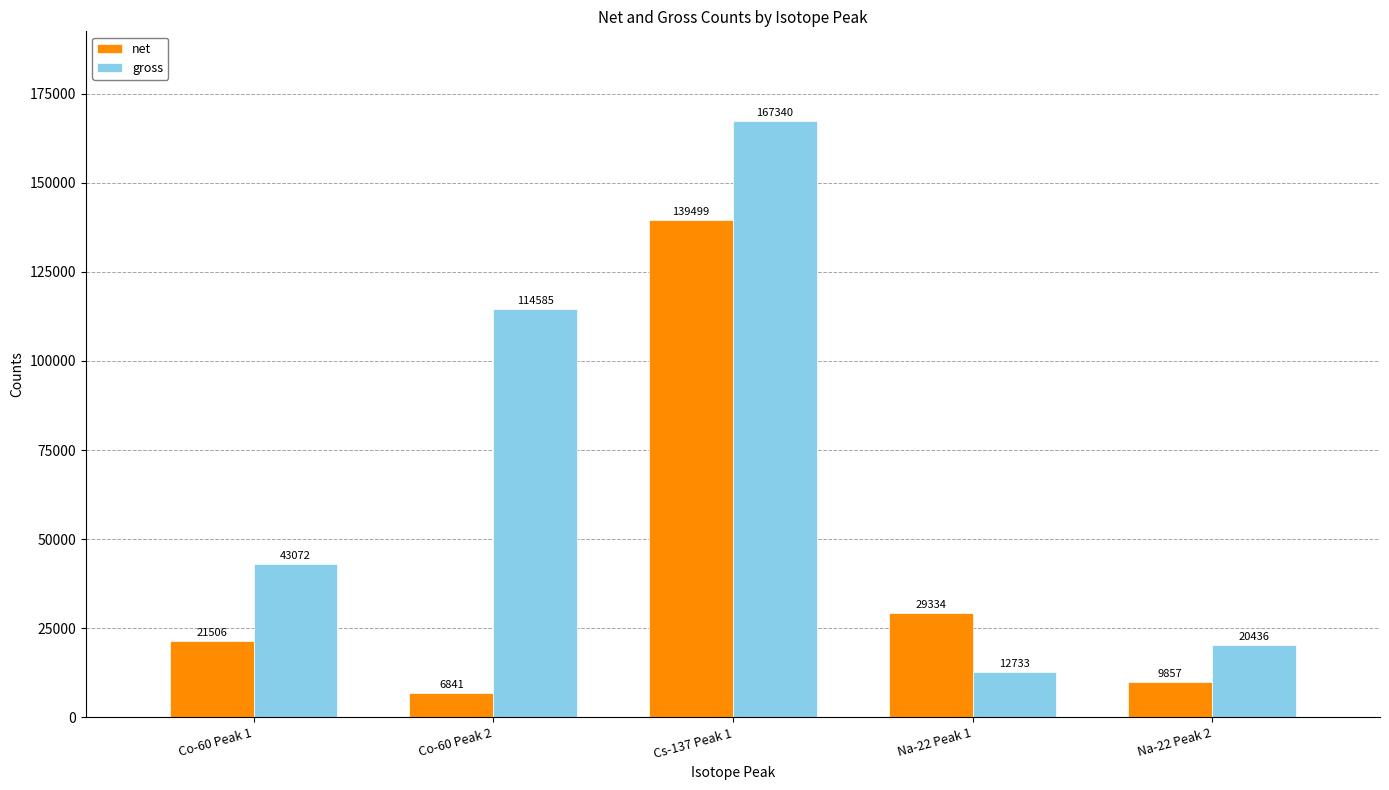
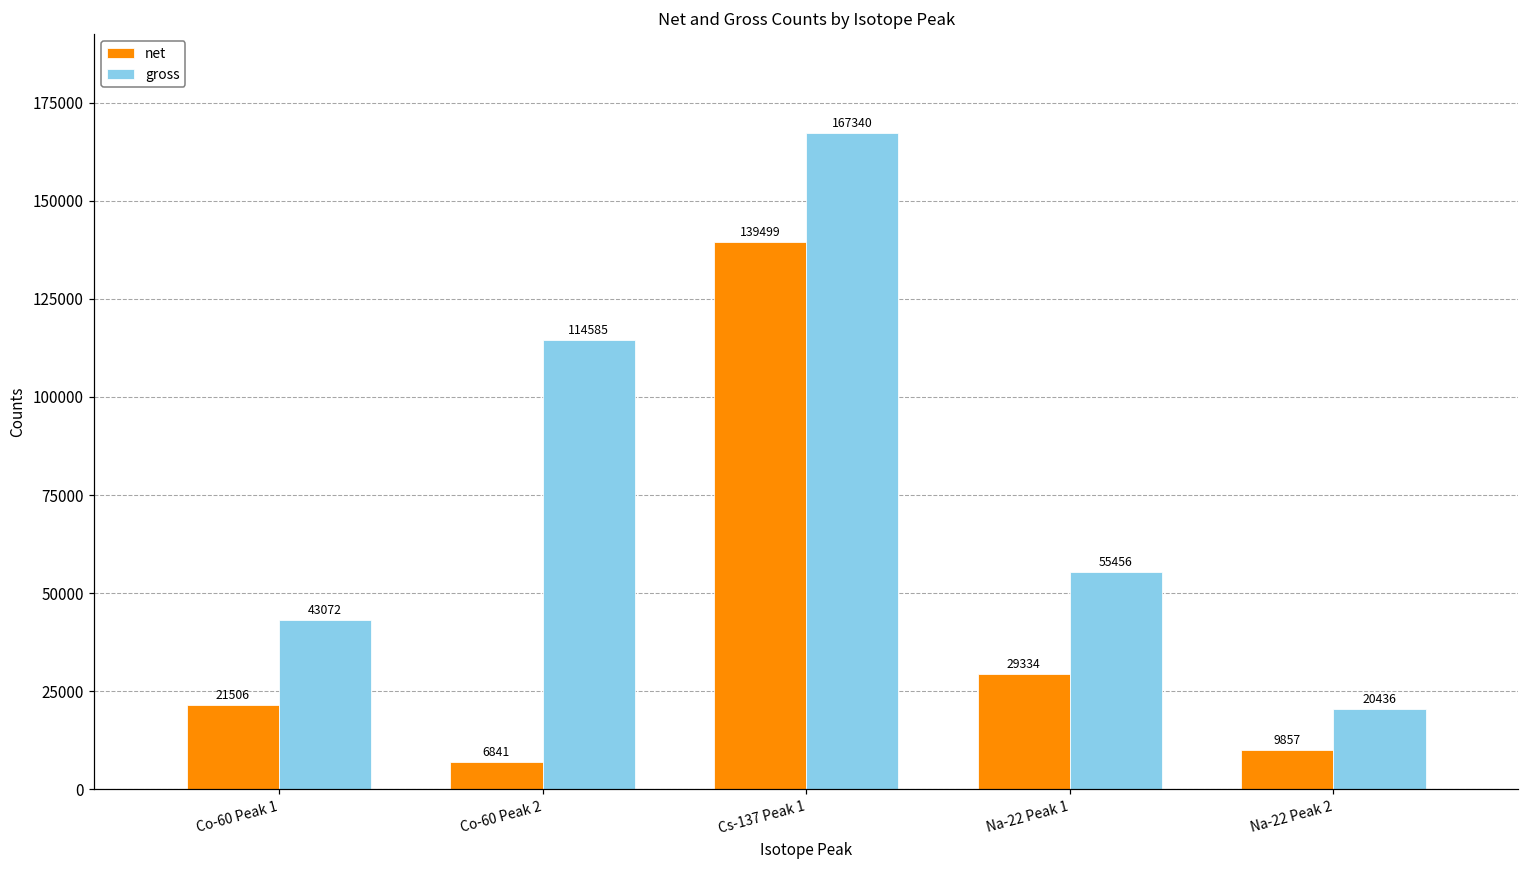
gross, Na-22 Peak 1: 12733 -> 55456
